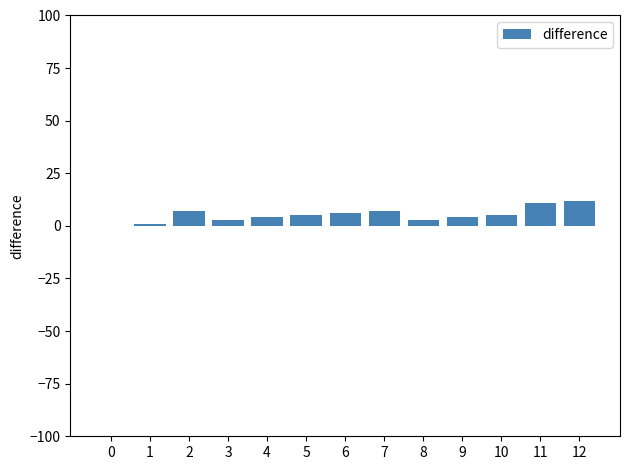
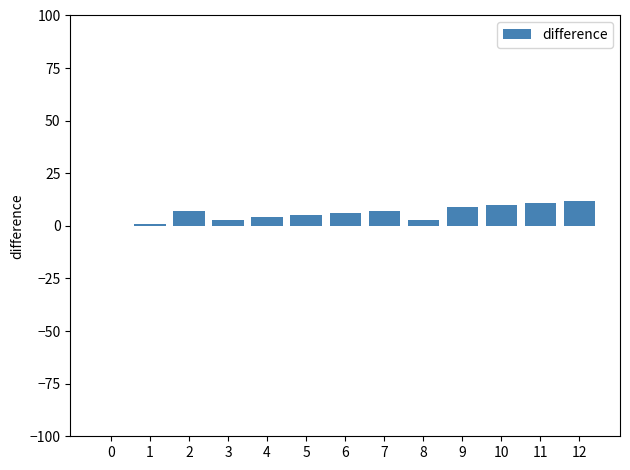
9: 4 -> 9
10: 5 -> 10
